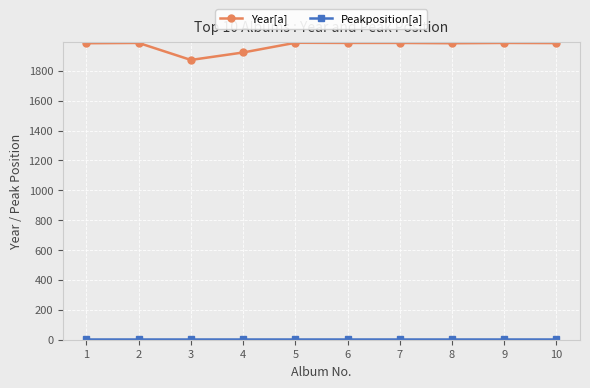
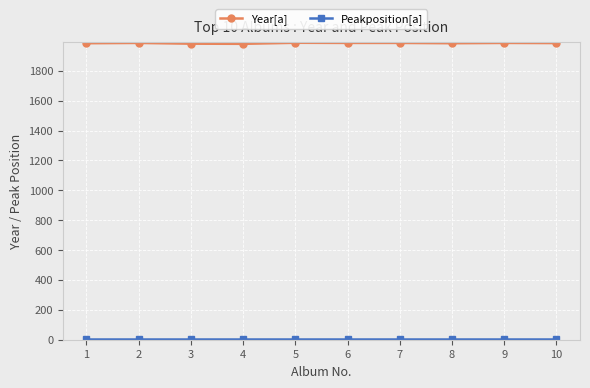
Year[a], 3: 1870 -> 1980
Year[a], 4: 1920 -> 1980
